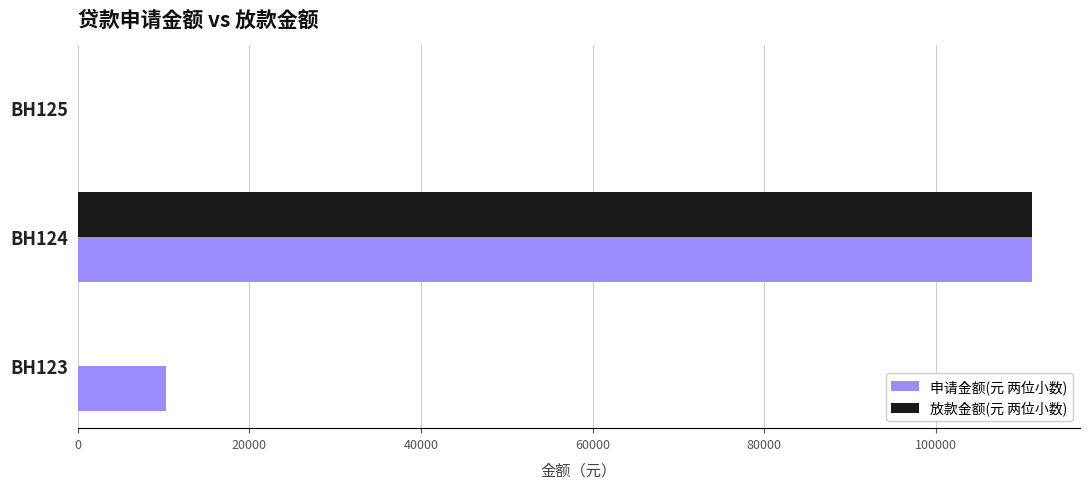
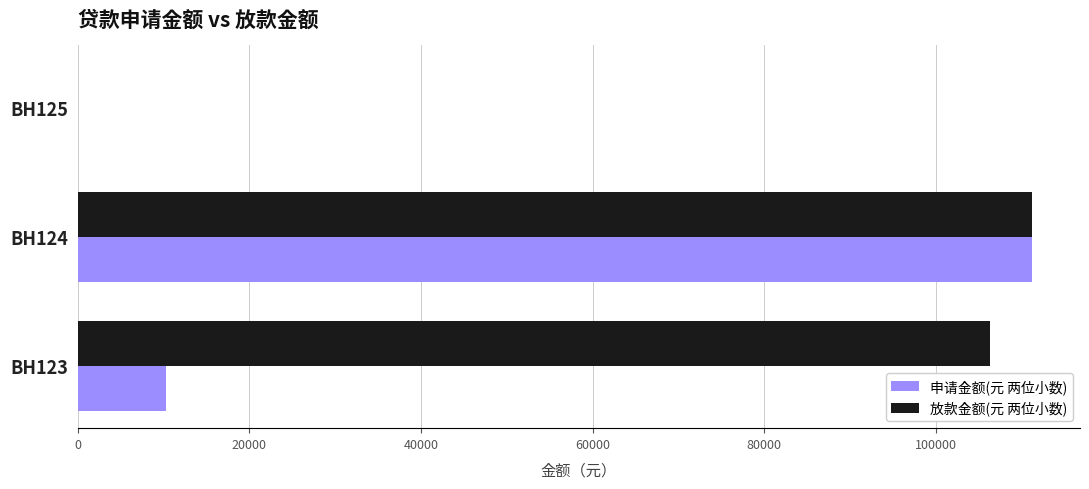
放款金额(元 两位小数), BH123: 0 -> 106000
